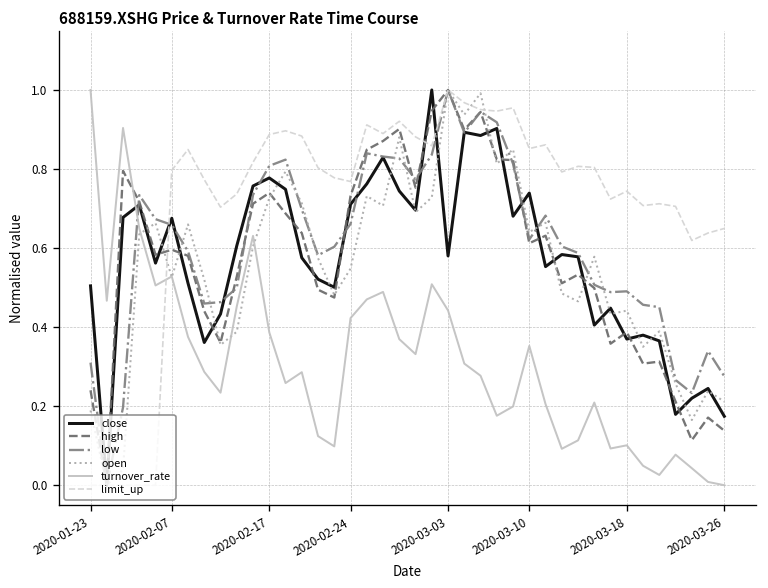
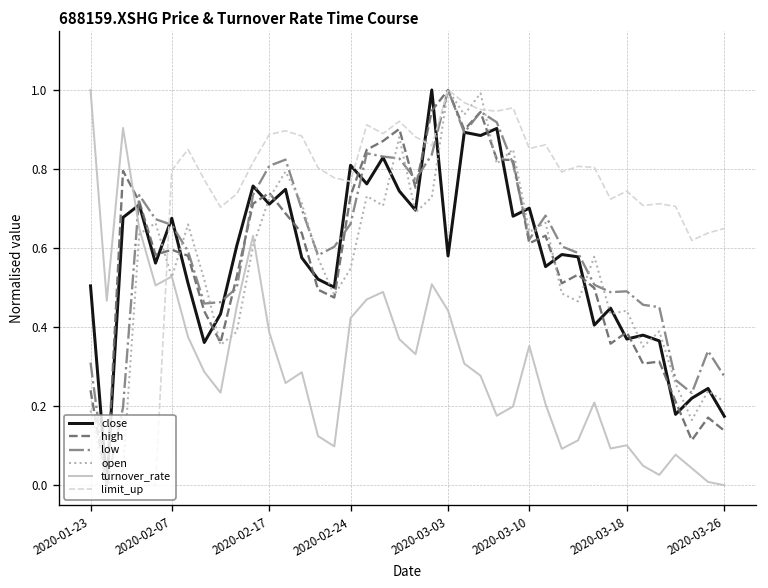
close, 2020-02-17: 0.78 -> 0.71
close, 2020-02-24: 0.71 -> 0.81
close, 2020-03-10: 0.74 -> 0.70
